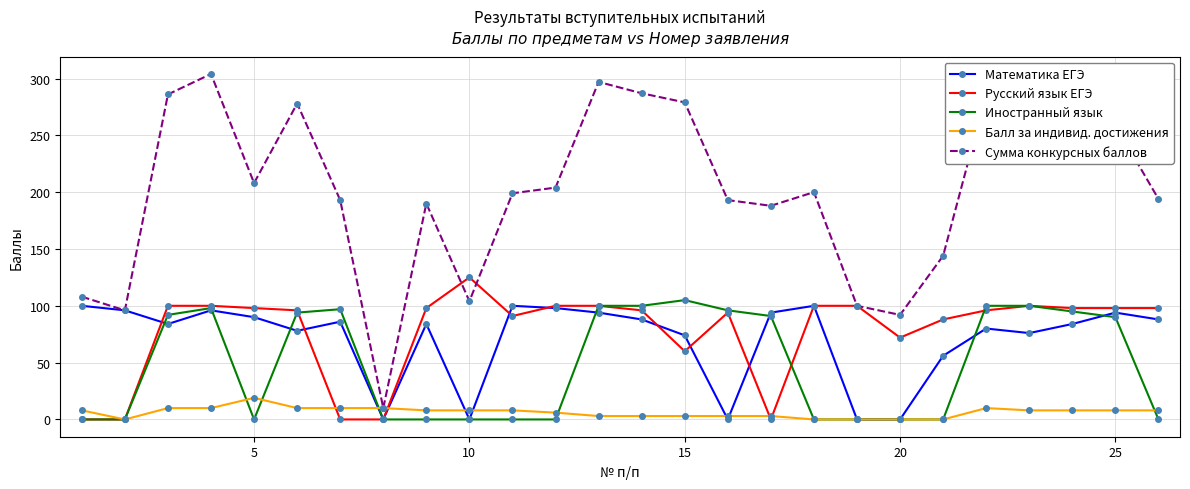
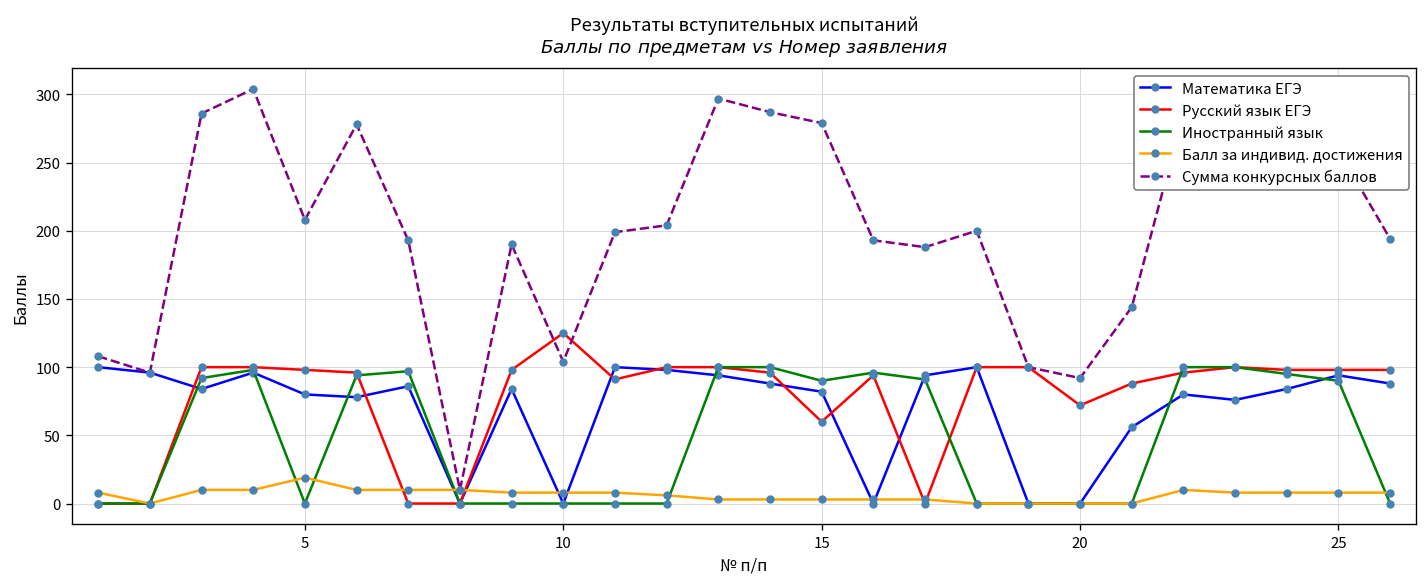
Математика ЕГЭ, 5: 90 -> 80
Математика ЕГЭ, 15: 74 -> 82
Иностранный язык, 15: 105 -> 90
